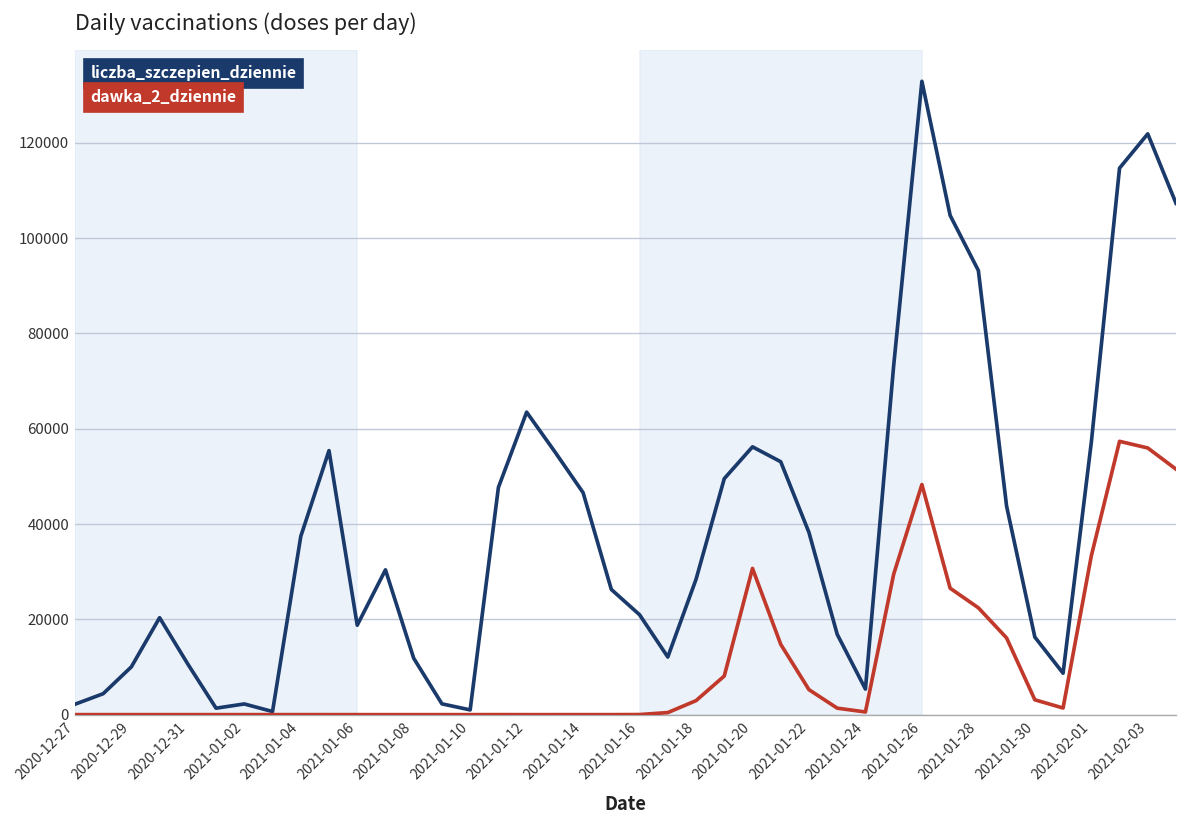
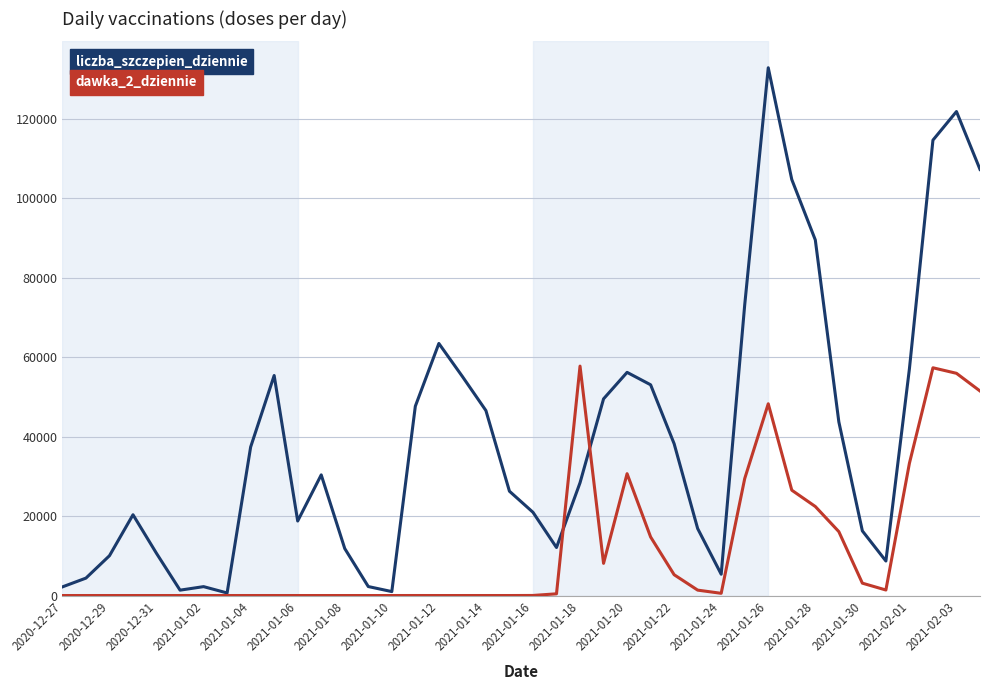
dawka_2_dziennie, 2021-01-18: 3000 -> 58000
liczba_szczepien_dziennie, 2021-01-28: 93000 -> 90000
